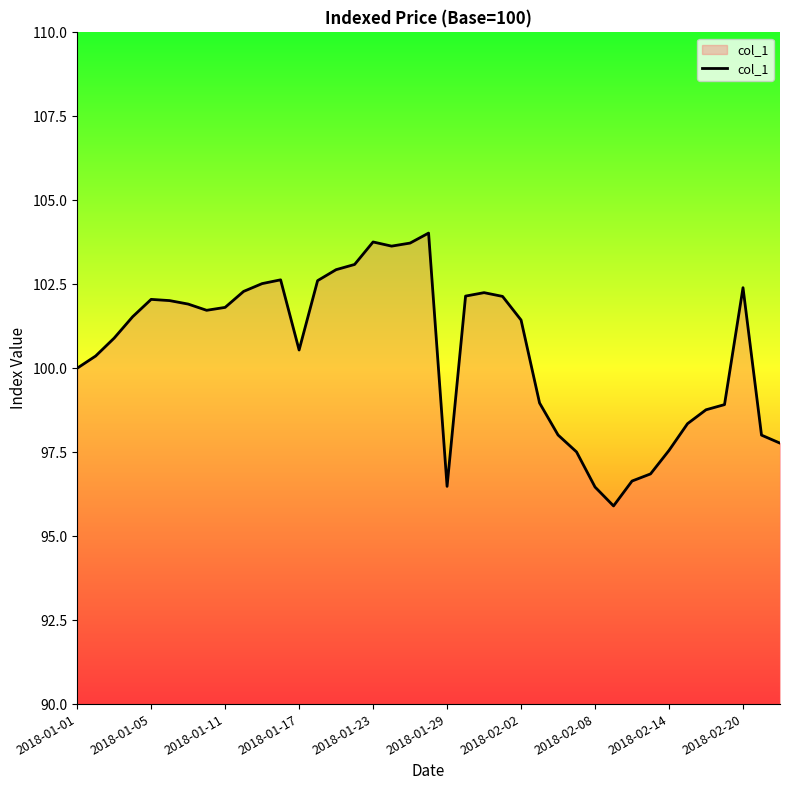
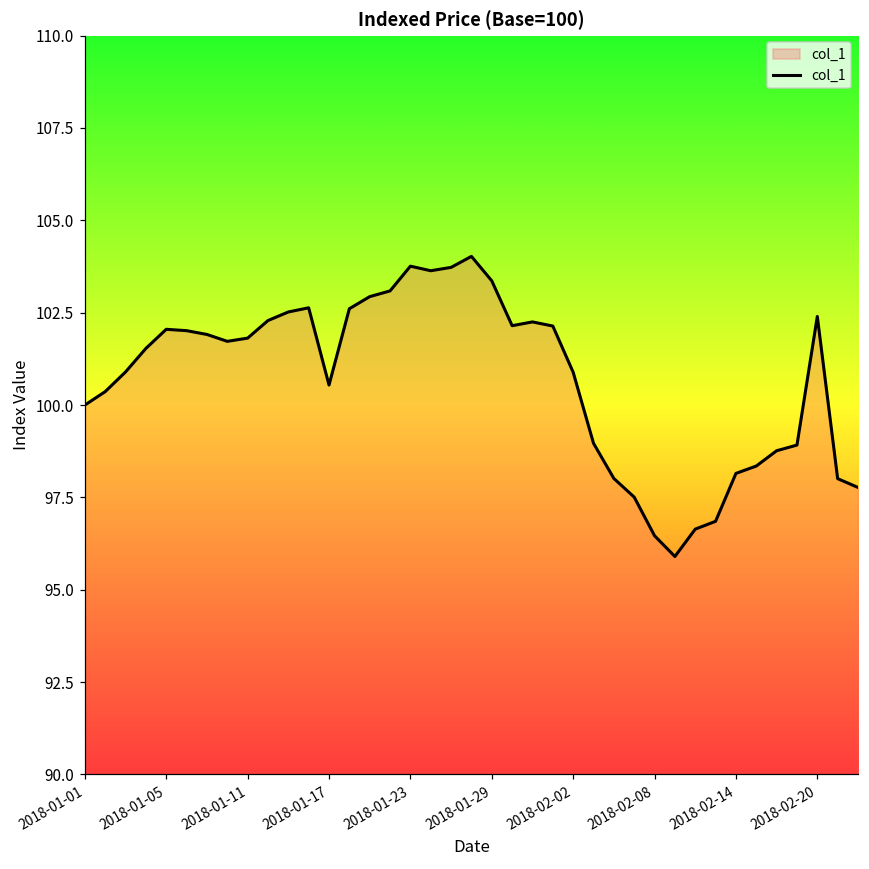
2018-01-29: 96.5 -> 103.4
2018-02-02: 101.4 -> 100.9
2018-02-14: 97.6 -> 98.1
